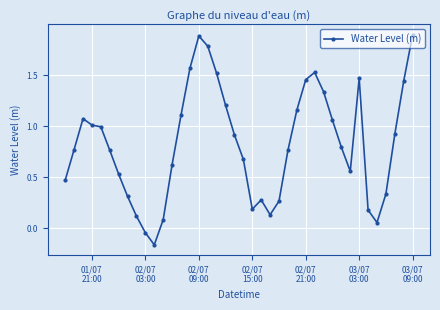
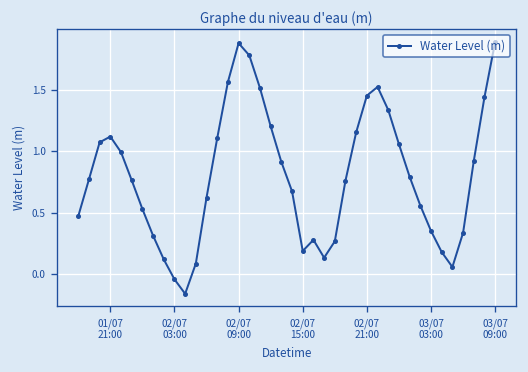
01/07 21:00: 1.01 -> 1.12
03/07 03:00: 1.47 -> 0.35
